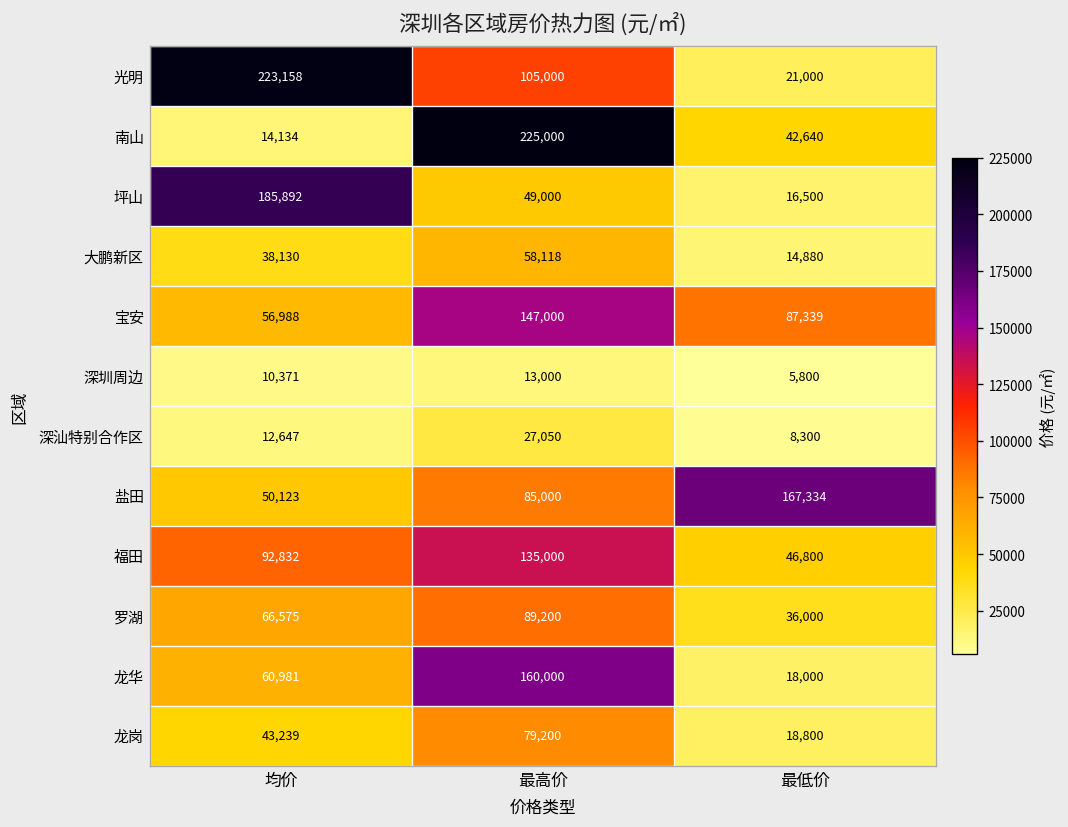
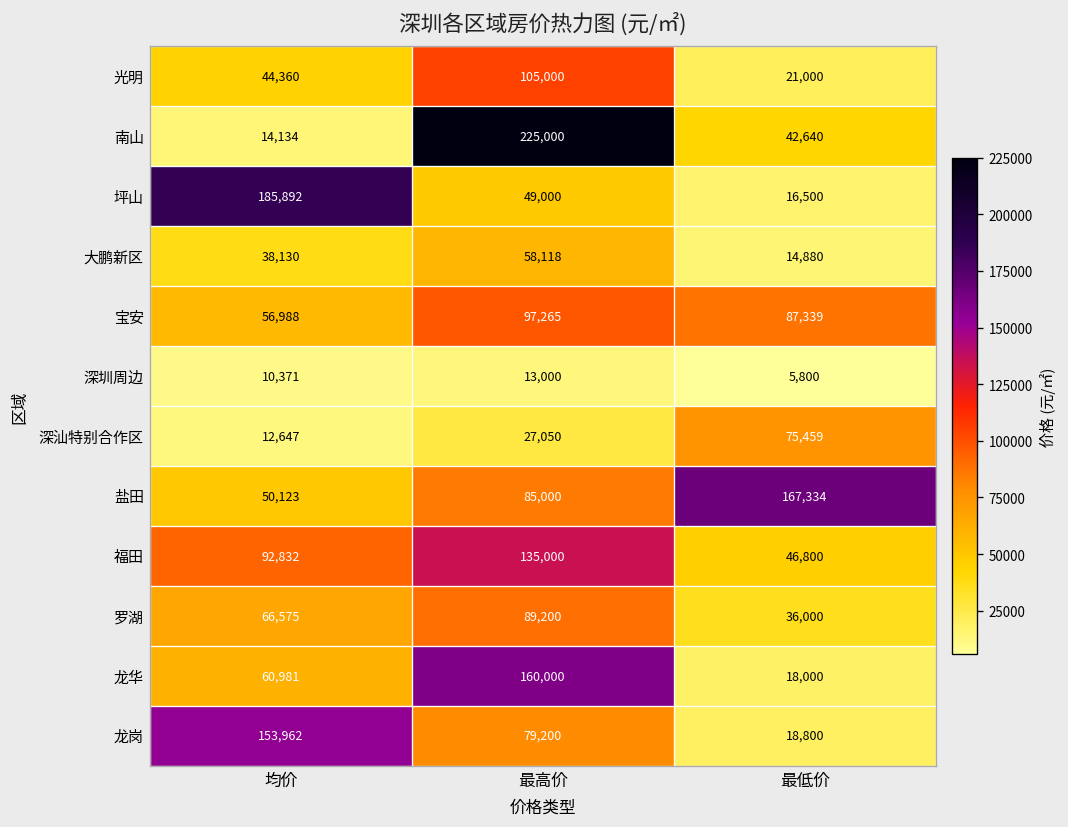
光明, 均价: 223,158 -> 44,360
宝安, 最高价: 147,000 -> 97,265
深汕特别合作区, 最低价: 8,300 -> 75,459
龙岗, 均价: 43,239 -> 153,962
